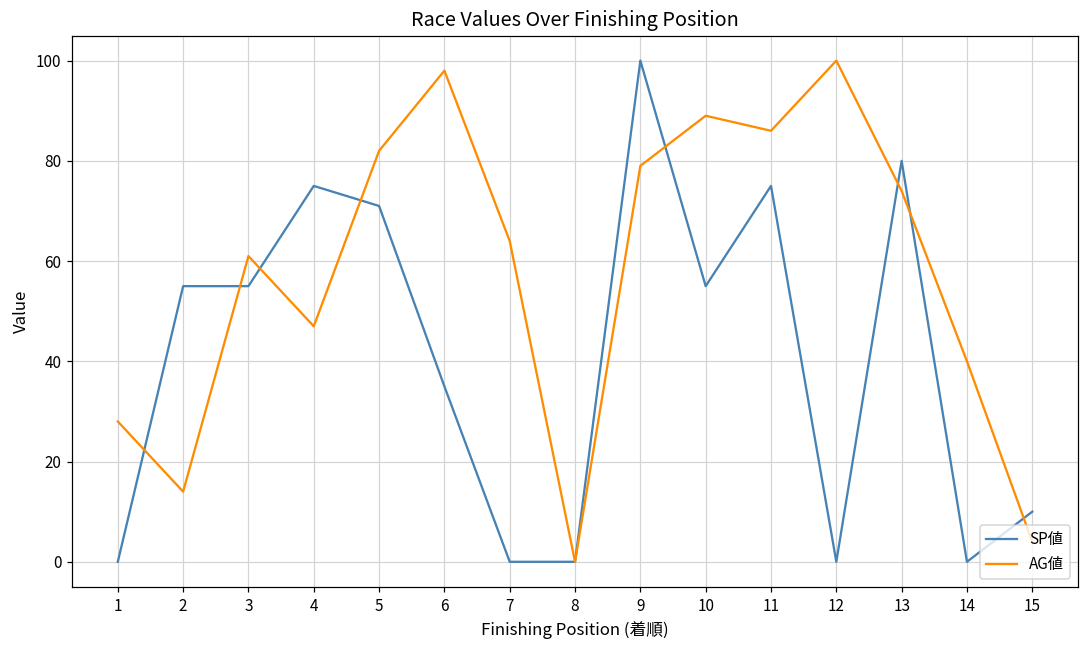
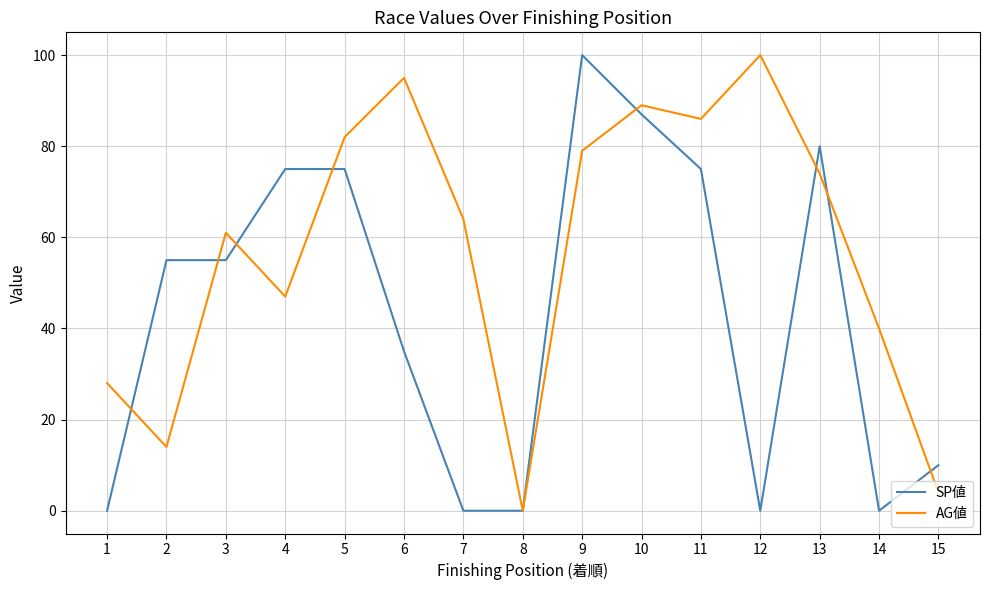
SP値, 5: 71 -> 75
AG値, 6: 98 -> 95
SP値, 10: 55 -> 87
